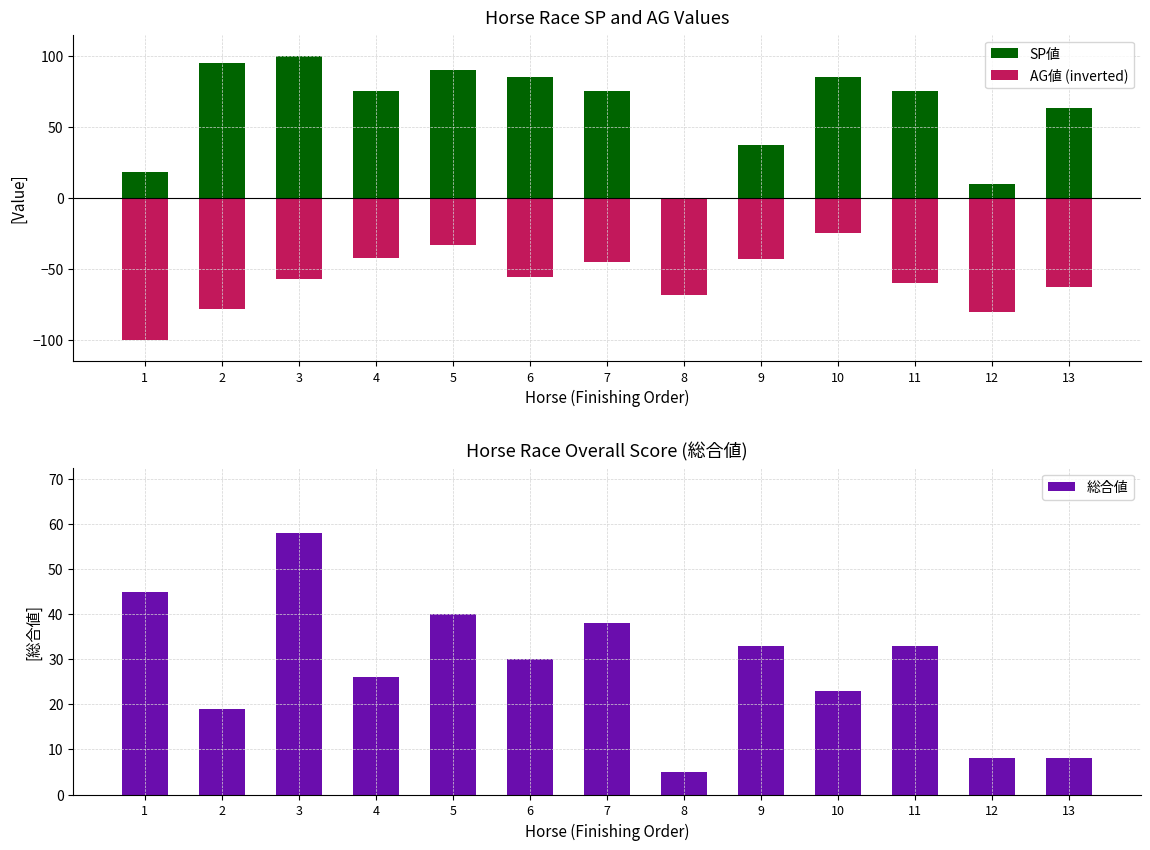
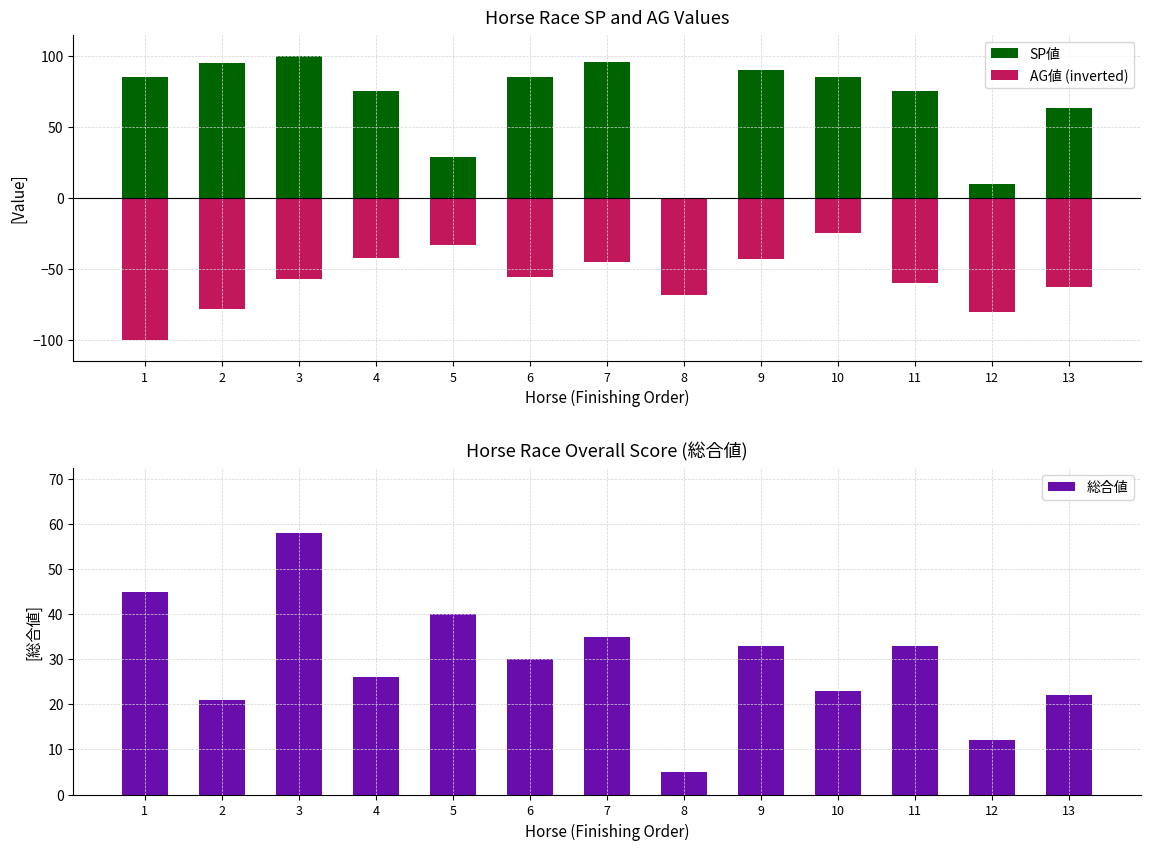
Horse Race SP and AG Values, SP値, 1: 18 -> 85
Horse Race SP and AG Values, SP値, 5: 90 -> 29
Horse Race SP and AG Values, SP値, 7: 75 -> 96
Horse Race SP and AG Values, SP値, 9: 37 -> 90
Horse Race Overall Score (総合値), 2: 19 -> 21
Horse Race Overall Score (総合値), 7: 38 -> 35
Horse Race Overall Score (総合値), 12: 8 -> 12
Horse Race Overall Score (総合値), 13: 8 -> 22
